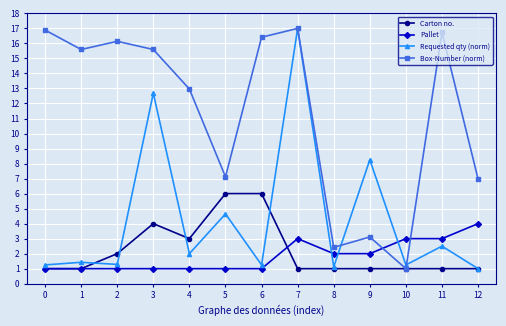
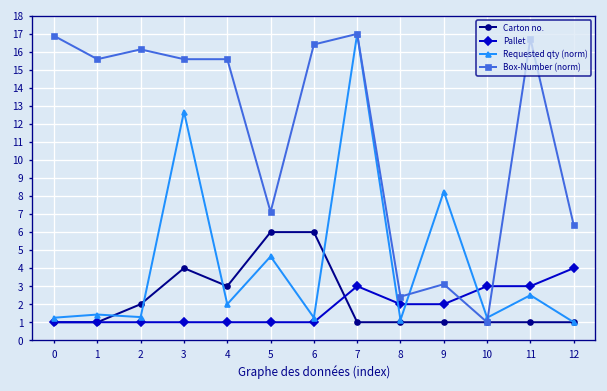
Box-Number (norm), 4: 13.0 -> 15.6
Box-Number (norm), 12: 7.0 -> 6.4
